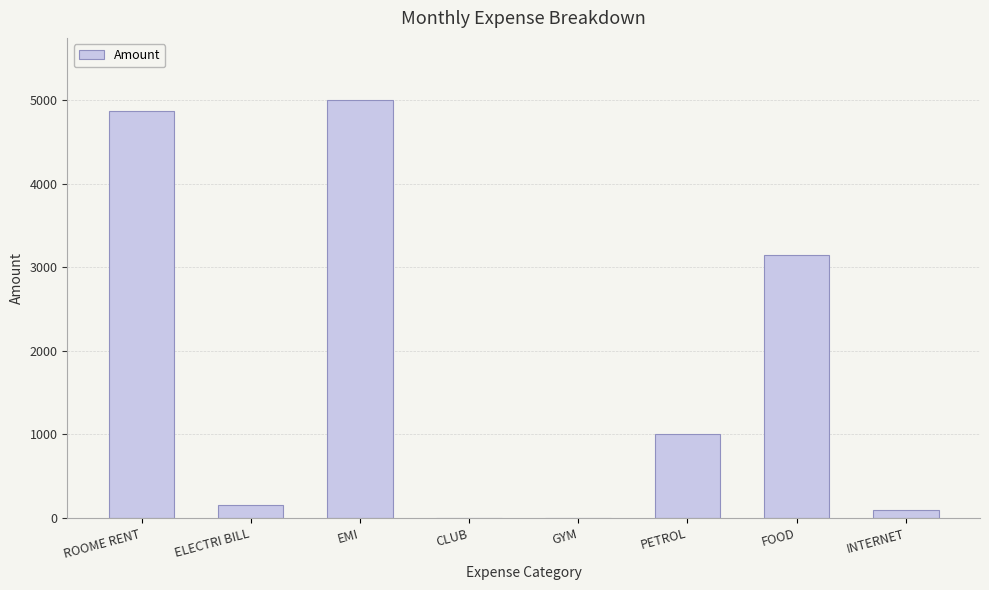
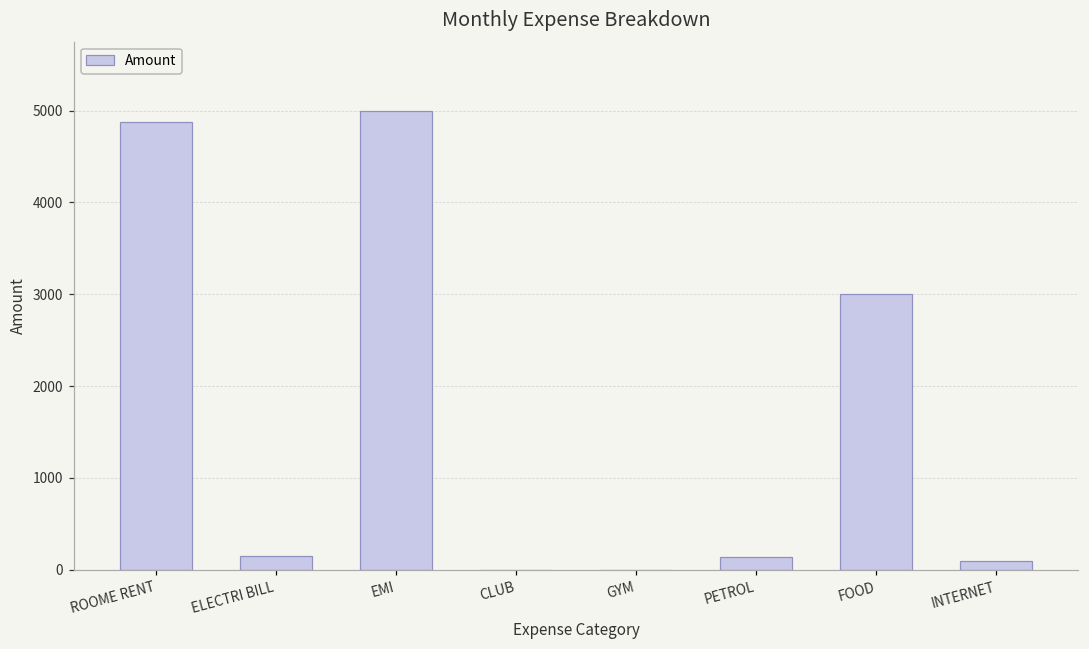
PETROL: 1000 -> 100
FOOD: 3200 -> 3000
